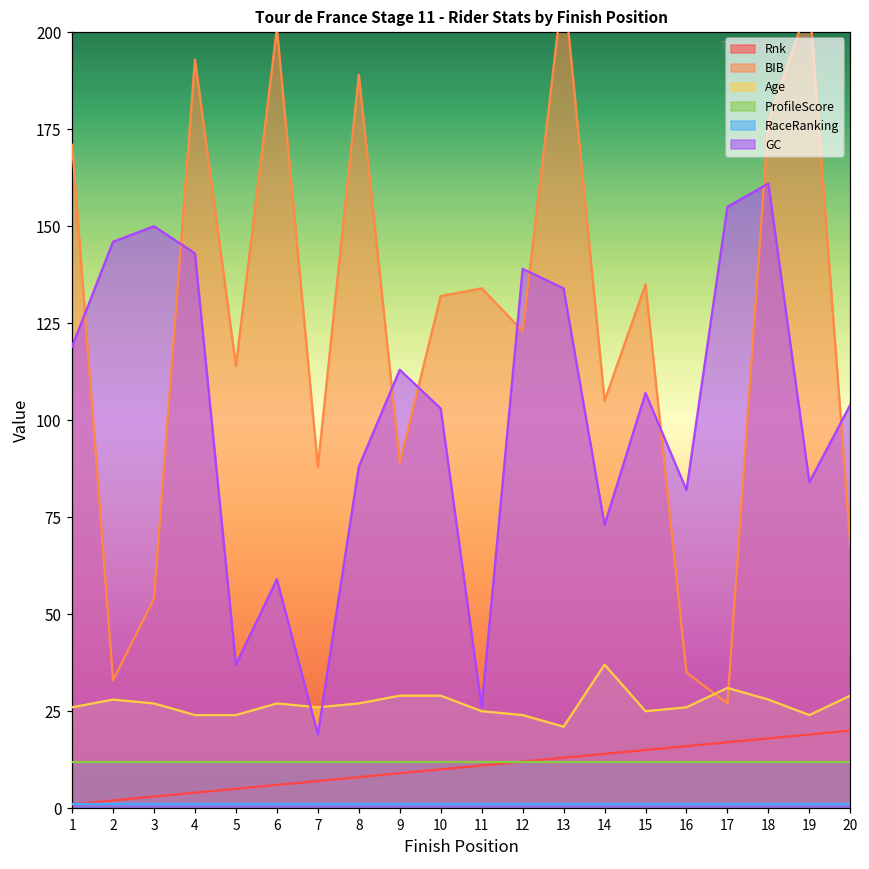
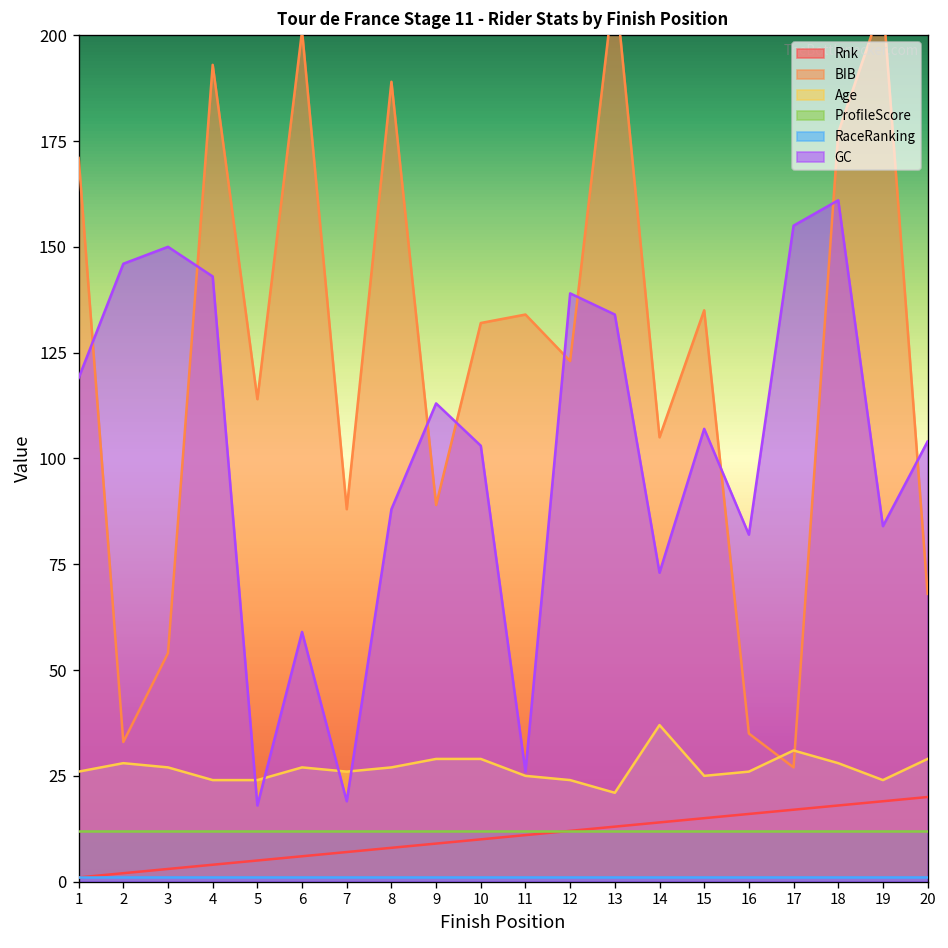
GC, 5: 37 -> 18
